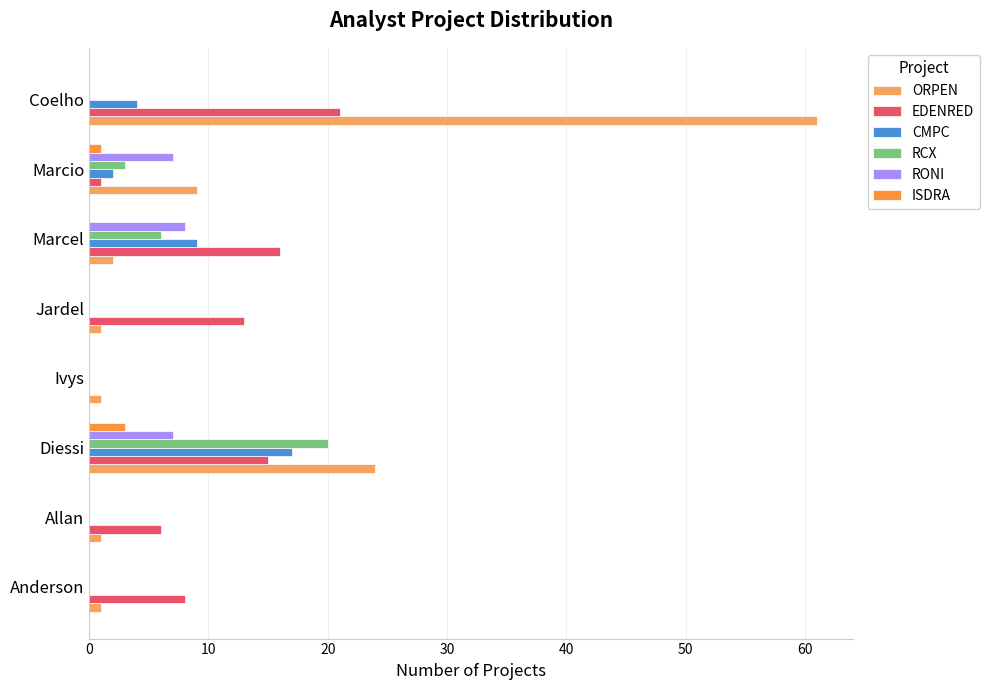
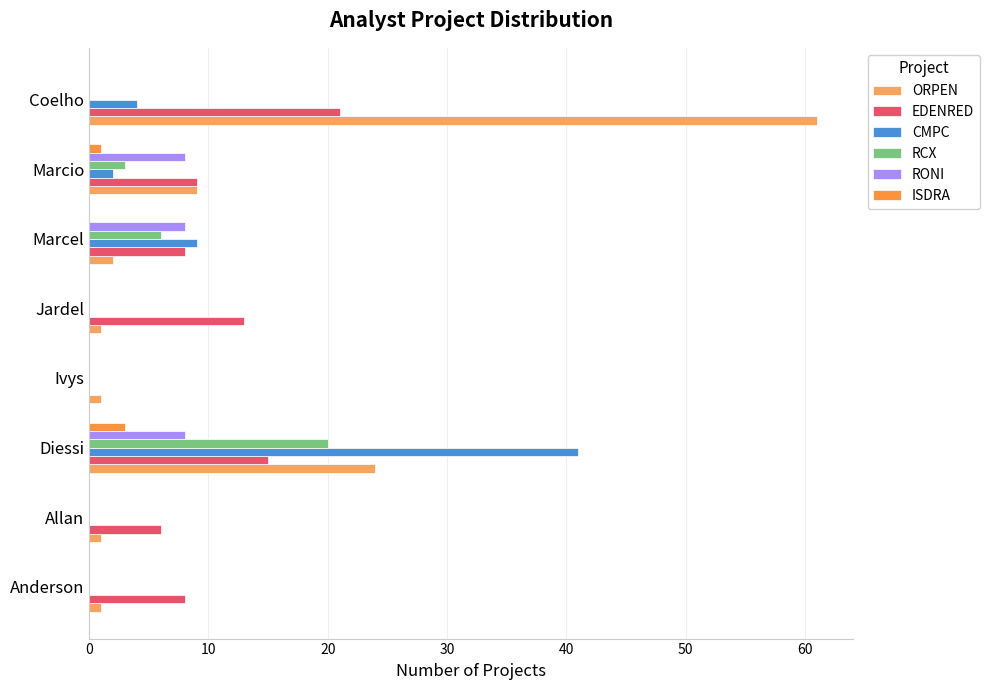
RONI, Marcio: 7 -> 8
EDENRED, Marcio: 1 -> 9
EDENRED, Marcel: 16 -> 8
RONI, Diessi: 7 -> 8
CMPC, Diessi: 17 -> 41
